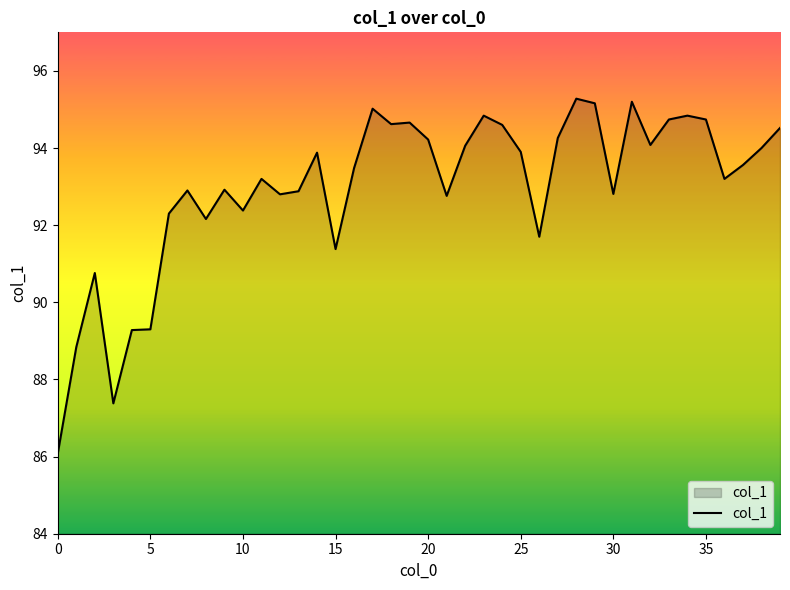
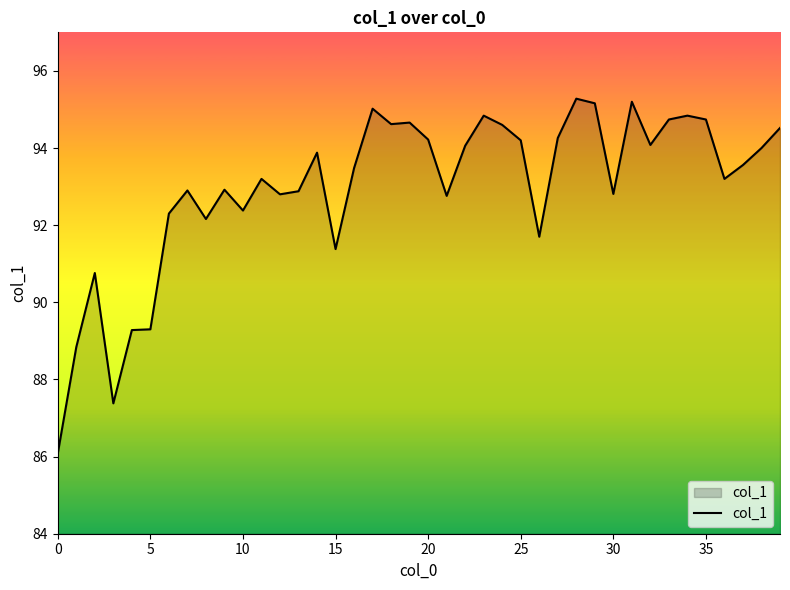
25: 93.9 -> 94.2
